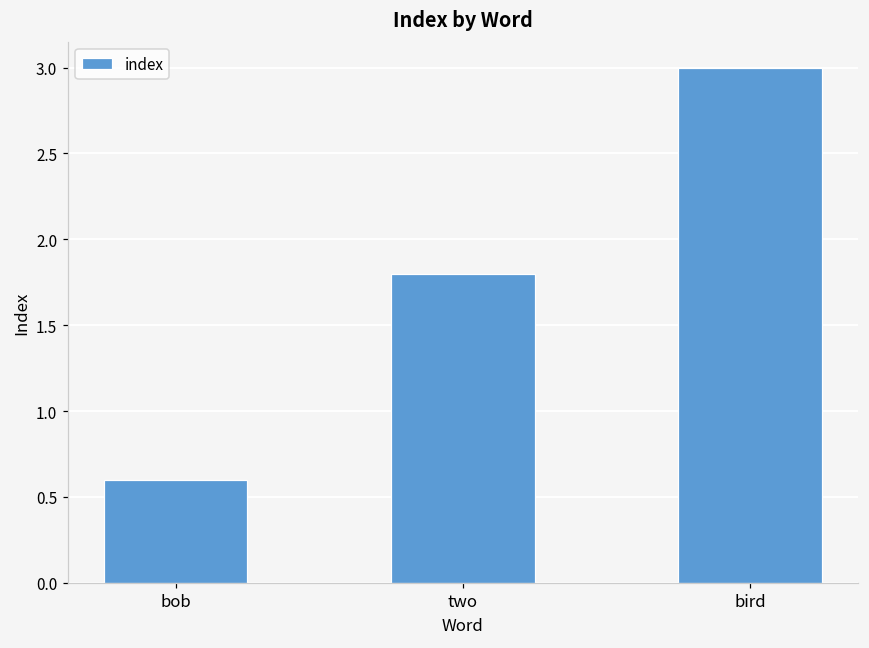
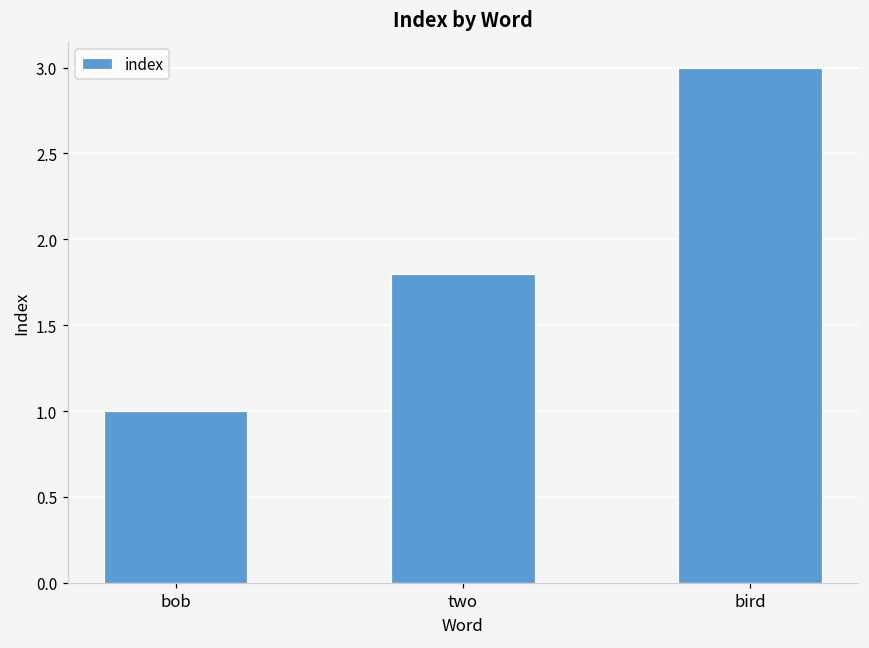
bob: 0.6 -> 1.0
